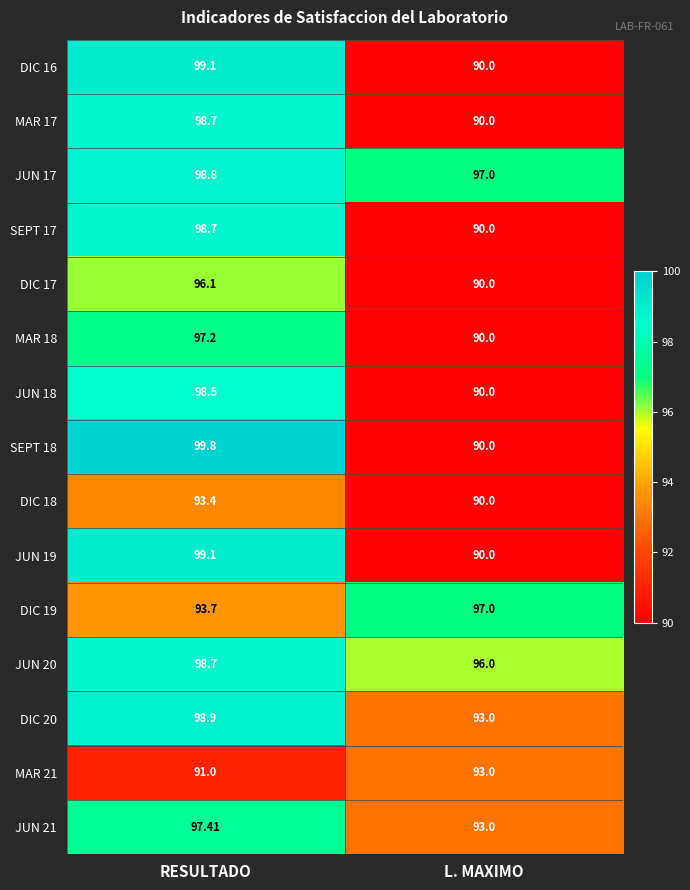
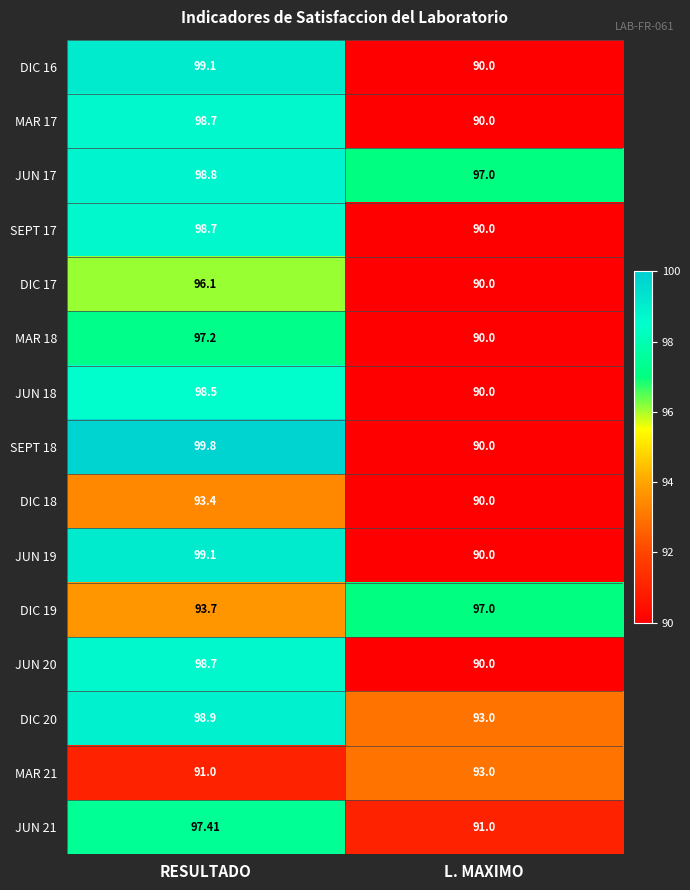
JUN 20, L. MAXIMO: 96.0 -> 90.0
JUN 21, L. MAXIMO: 93.0 -> 91.0
